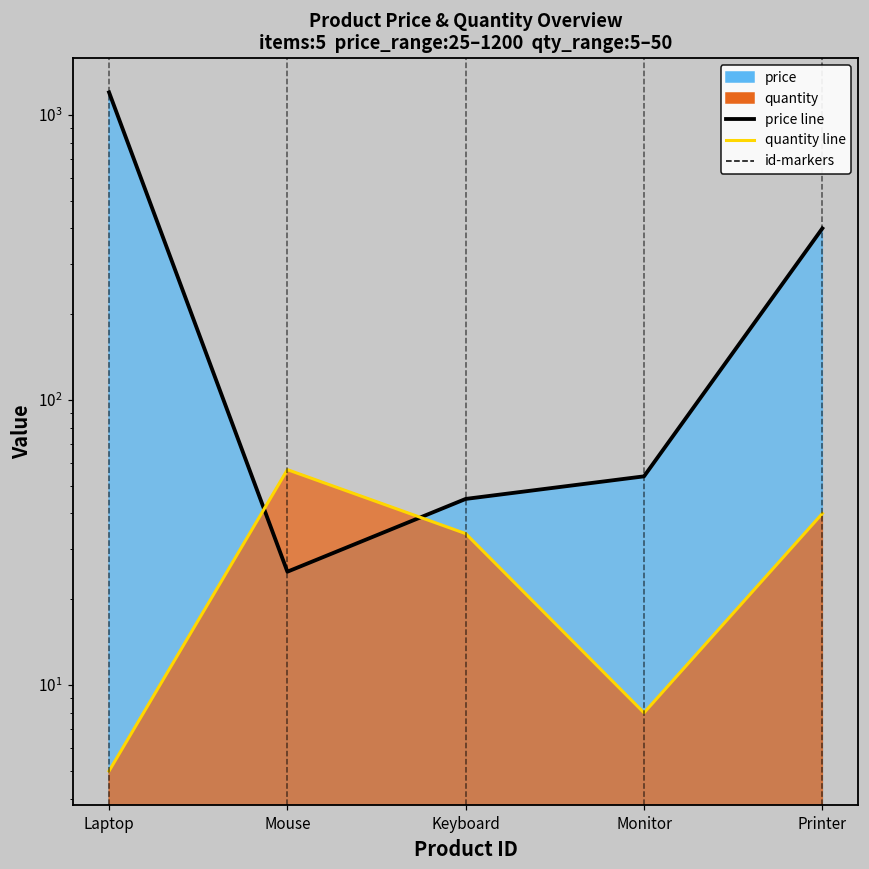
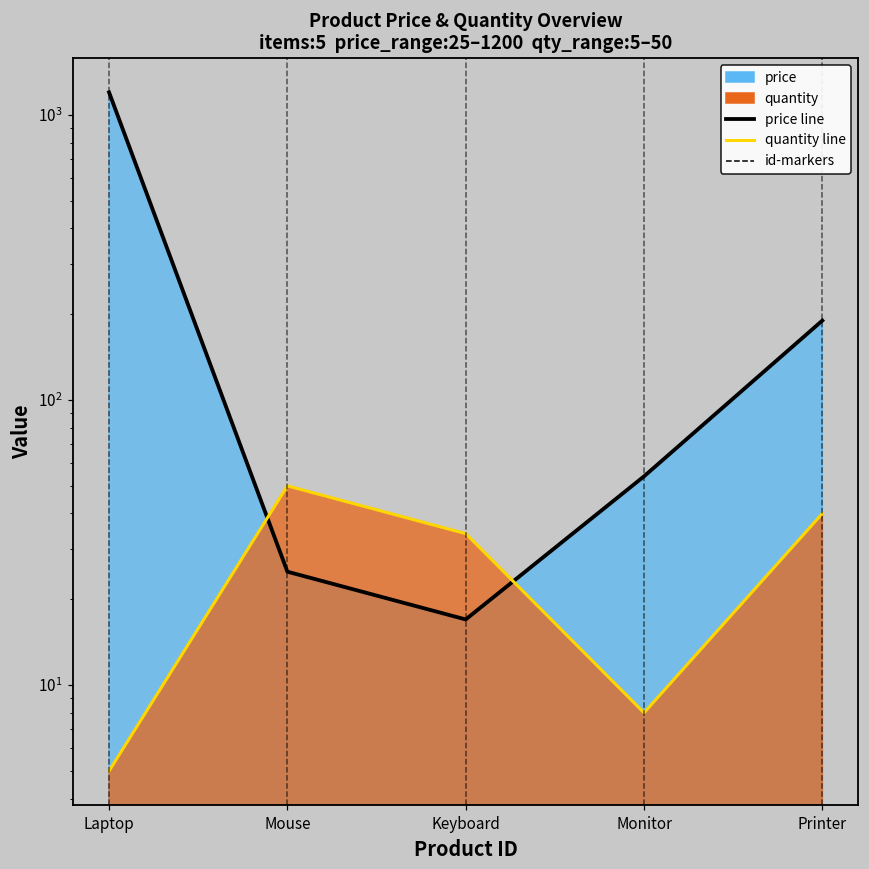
quantity, Mouse: 57 -> 50
price, Keyboard: 45 -> 17
price, Printer: 400 -> 190
